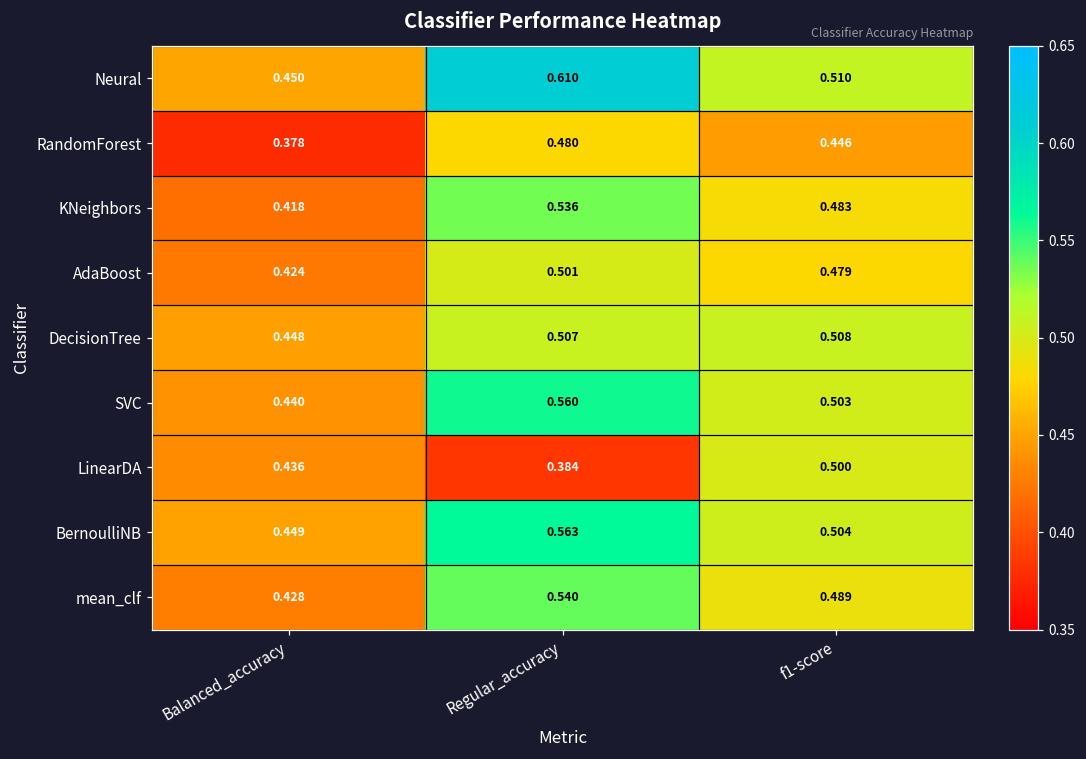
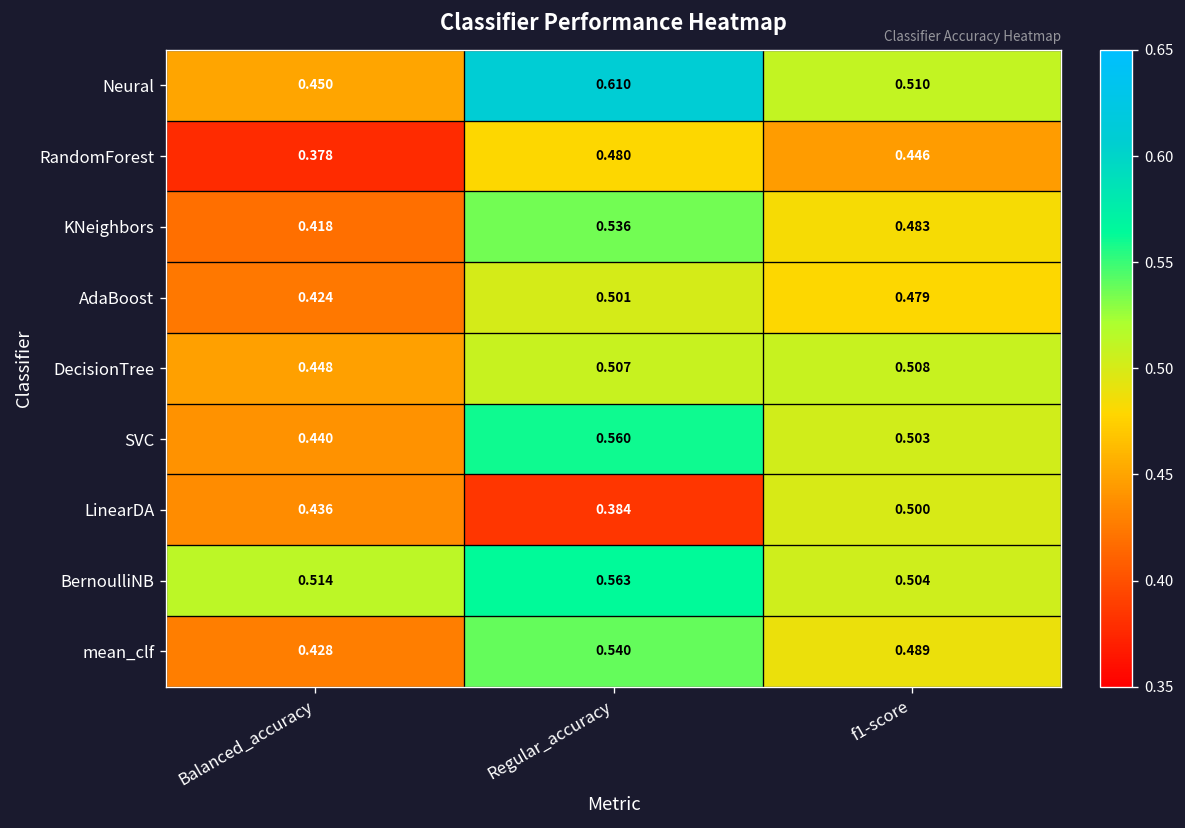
BernoulliNB, Balanced_accuracy: 0.449 -> 0.514
